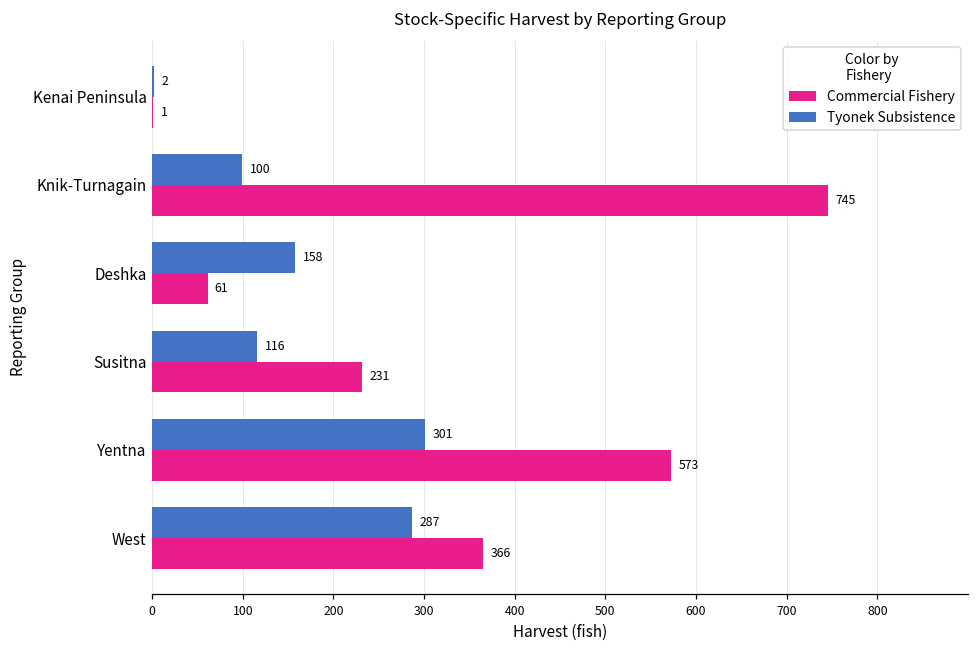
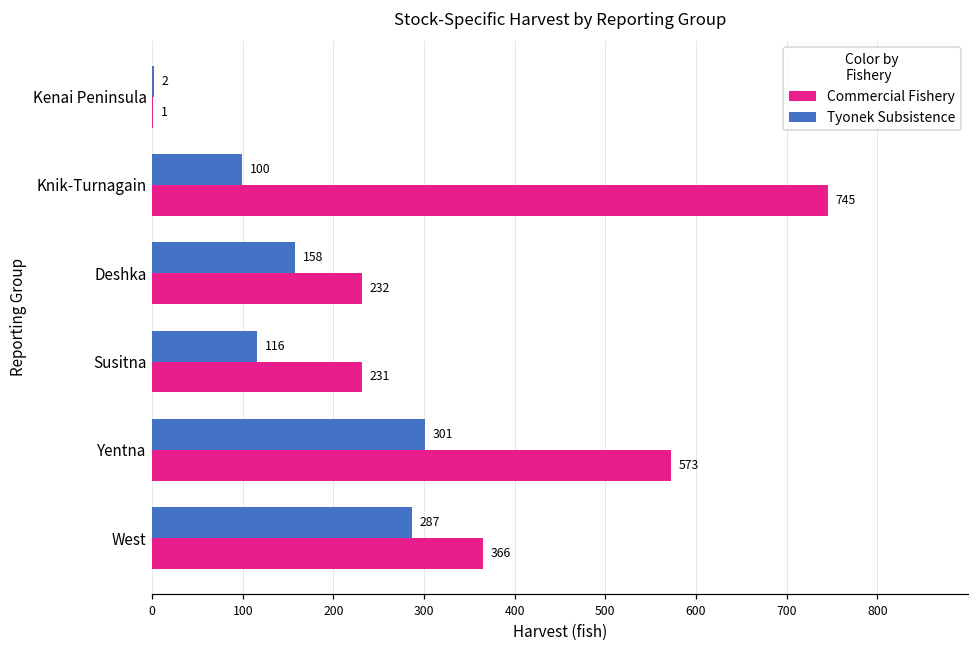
Commercial Fishery, Deshka: 61 -> 232
